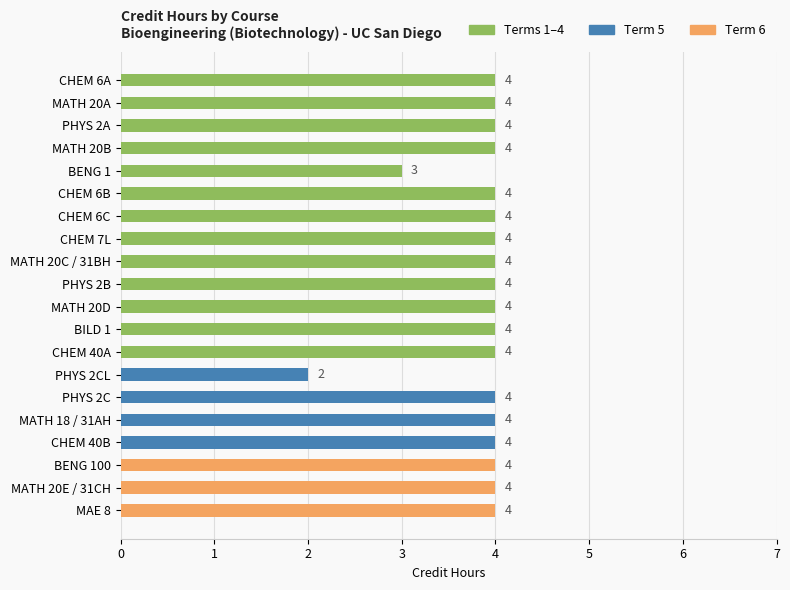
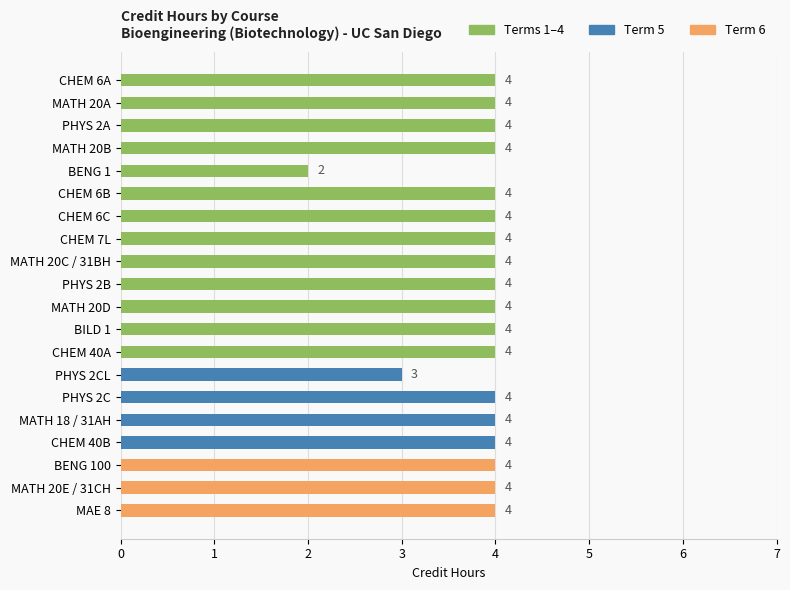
BENG 1: 3 -> 2
PHYS 2CL: 2 -> 3
